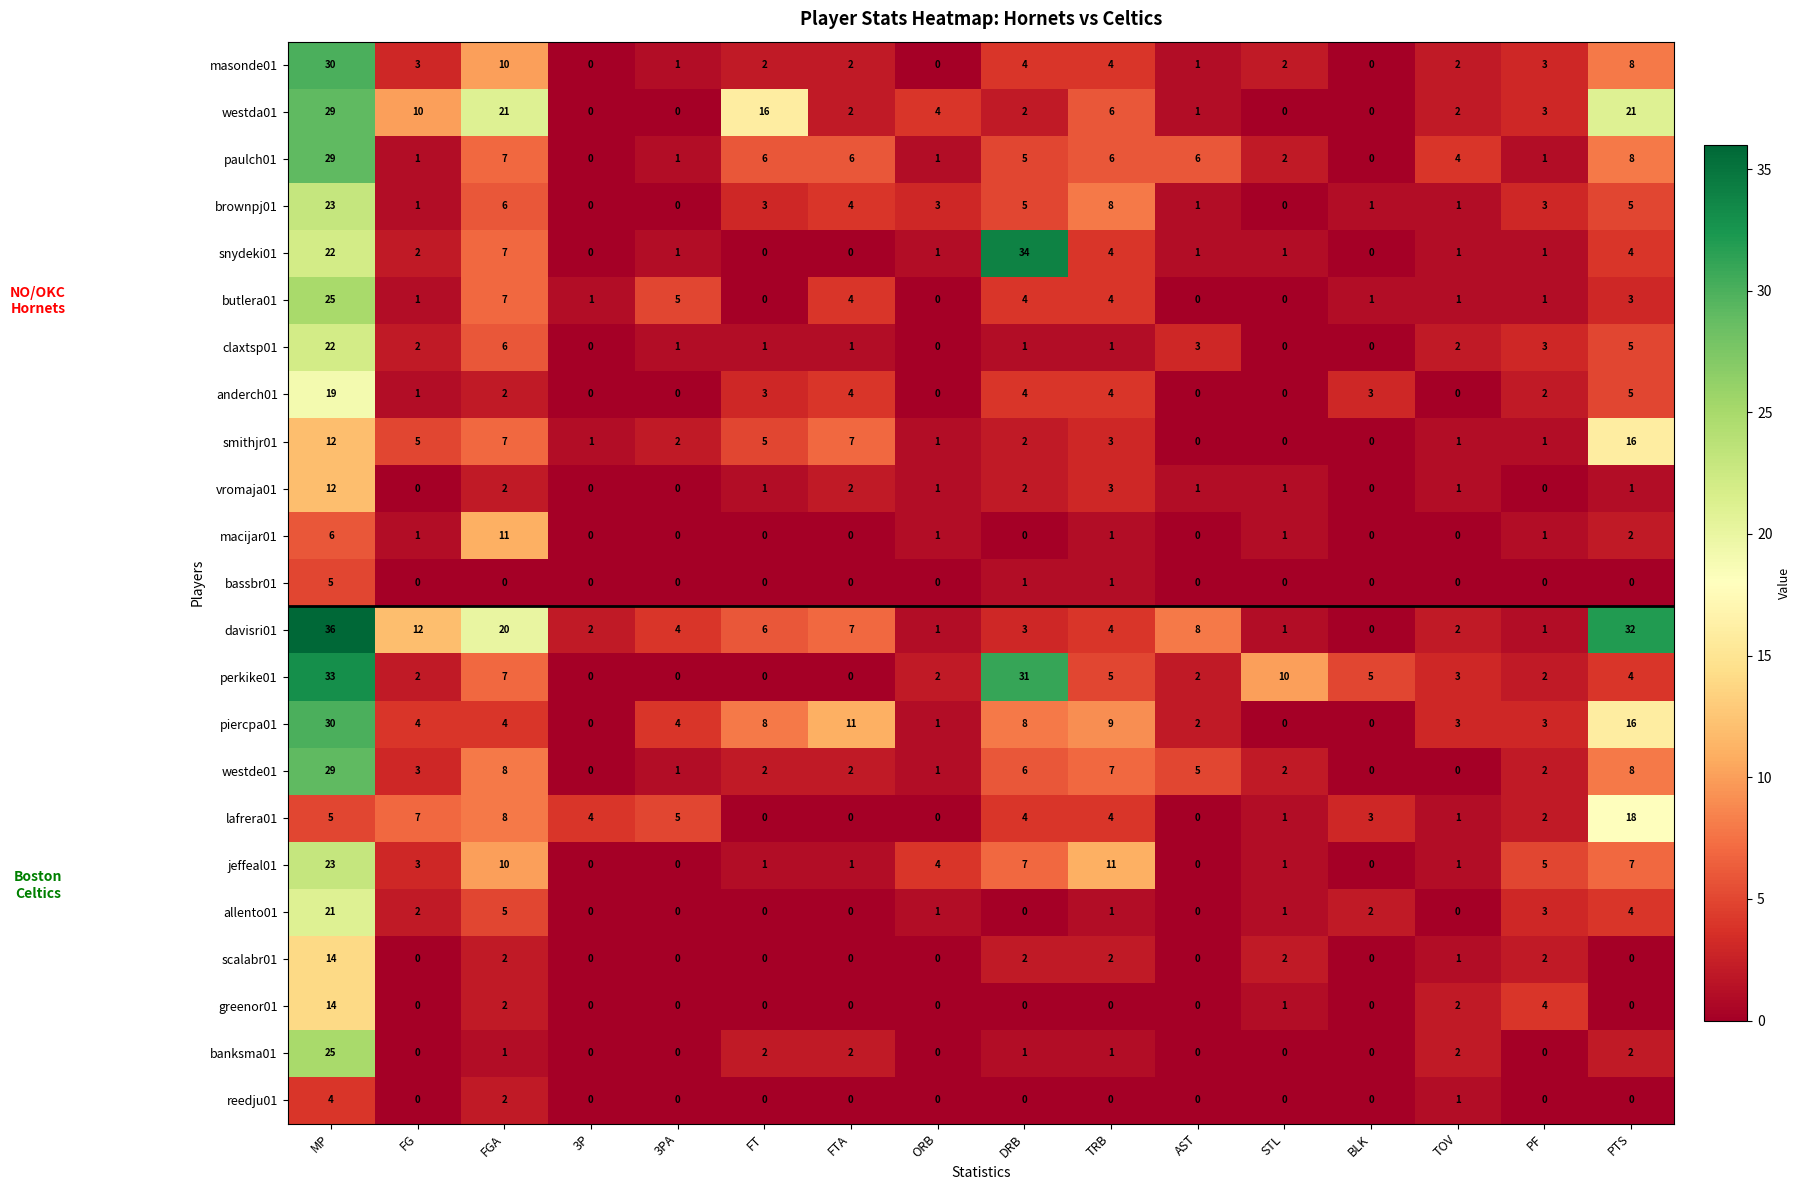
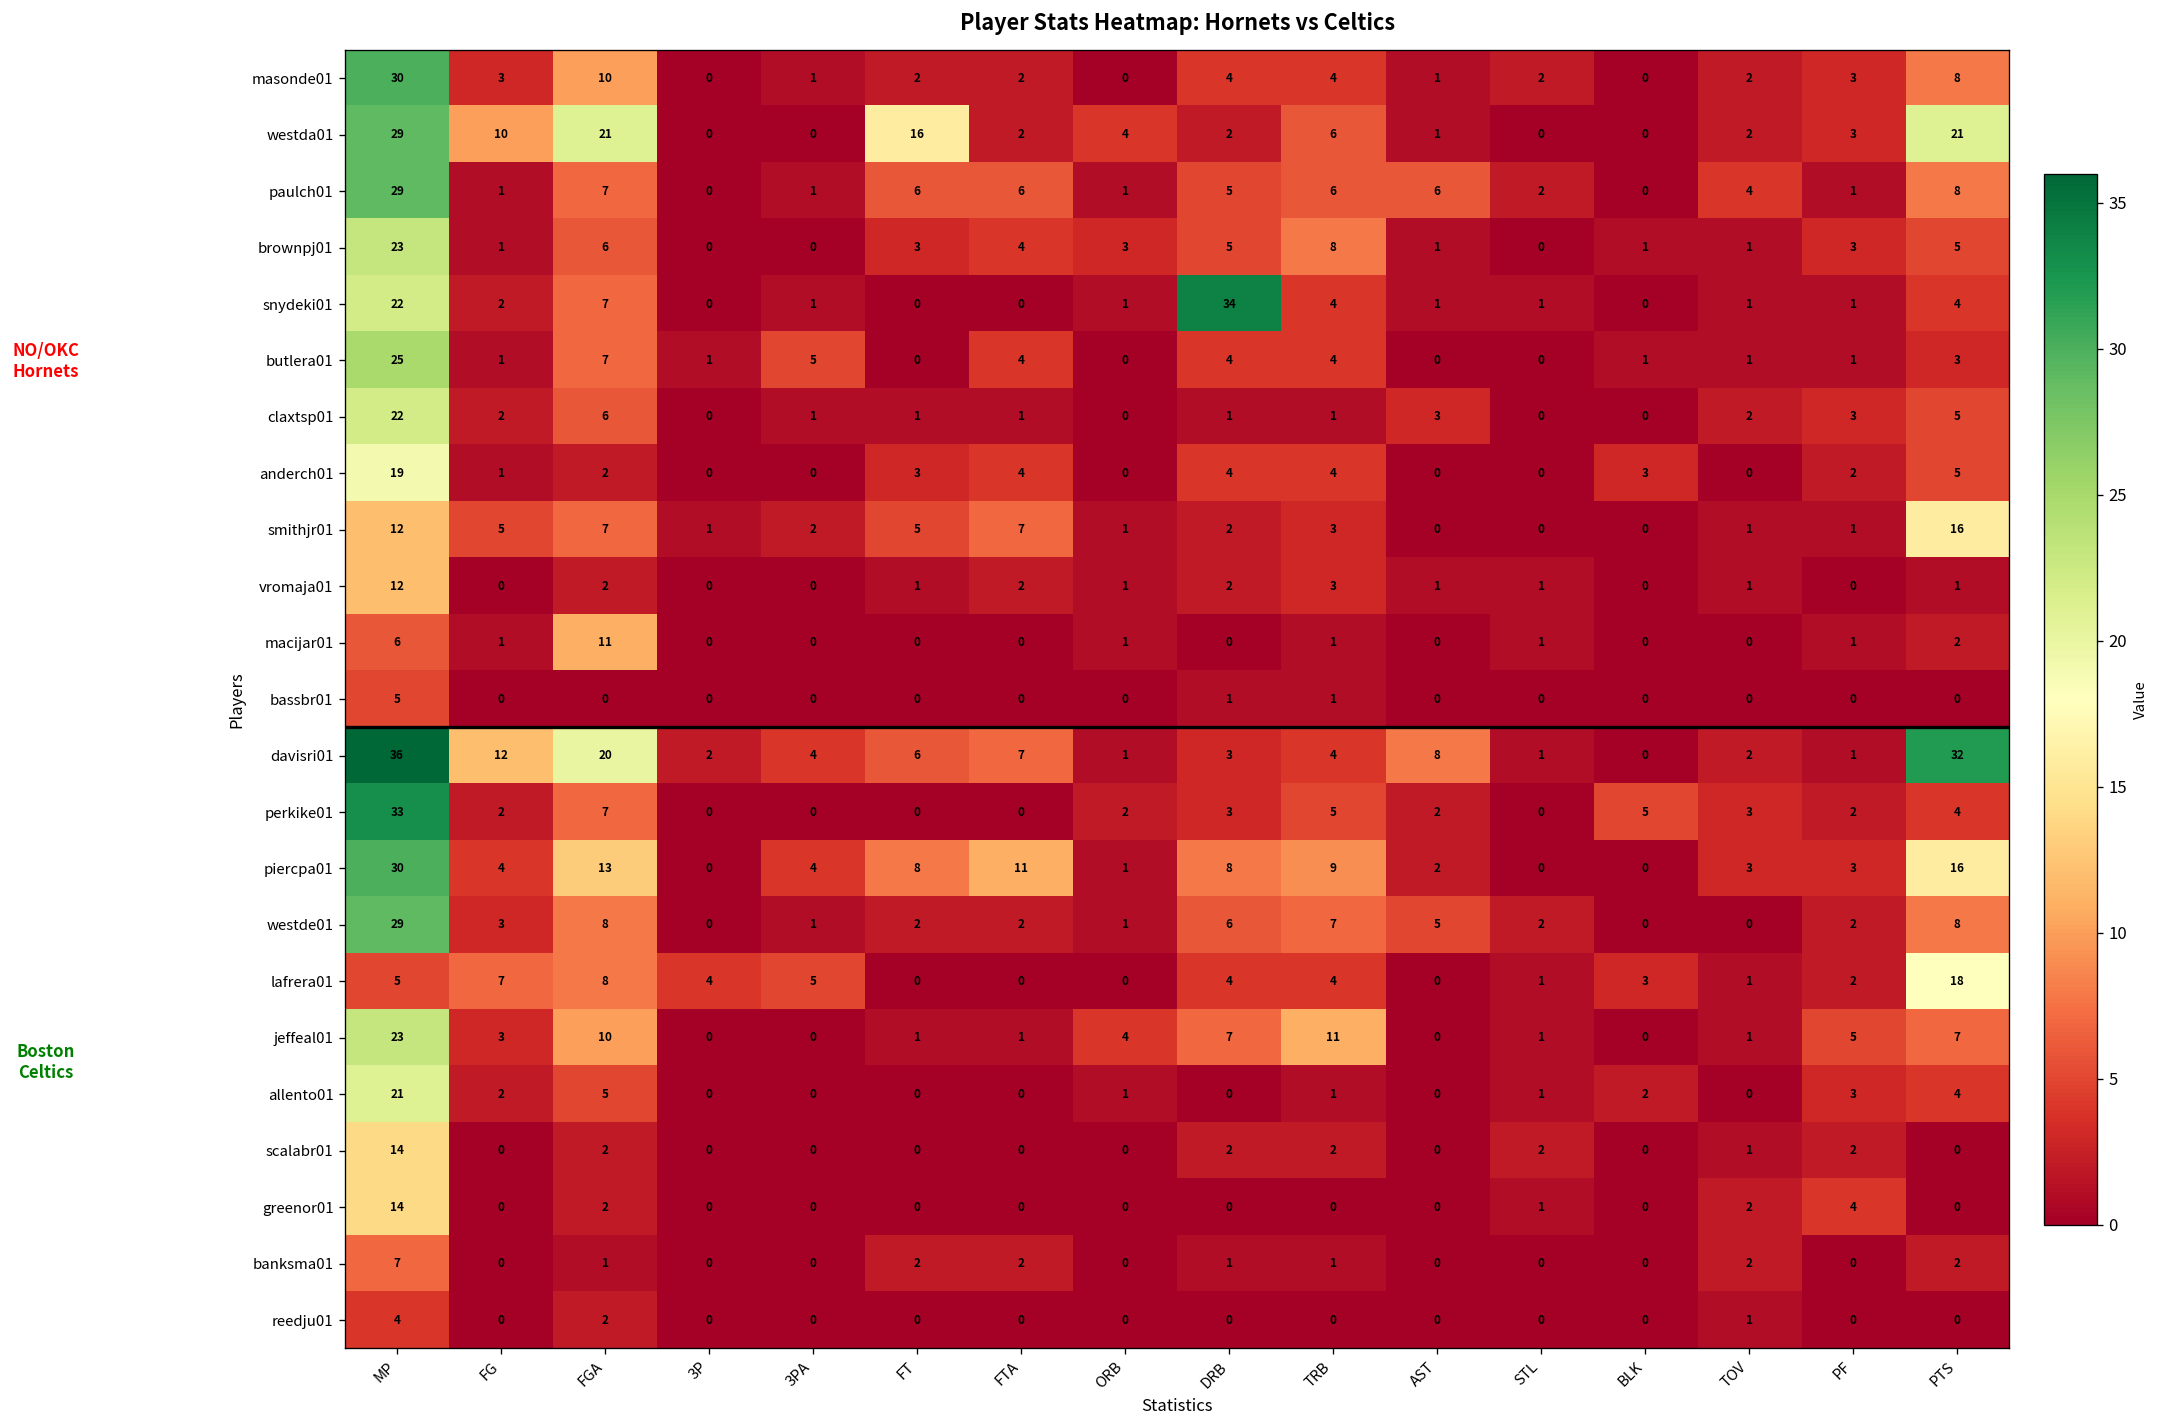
perkike01, DRB: 31 -> 3
perkike01, STL: 10 -> 0
piercpa01, FGA: 4 -> 13
banksma01, MP: 25 -> 7
